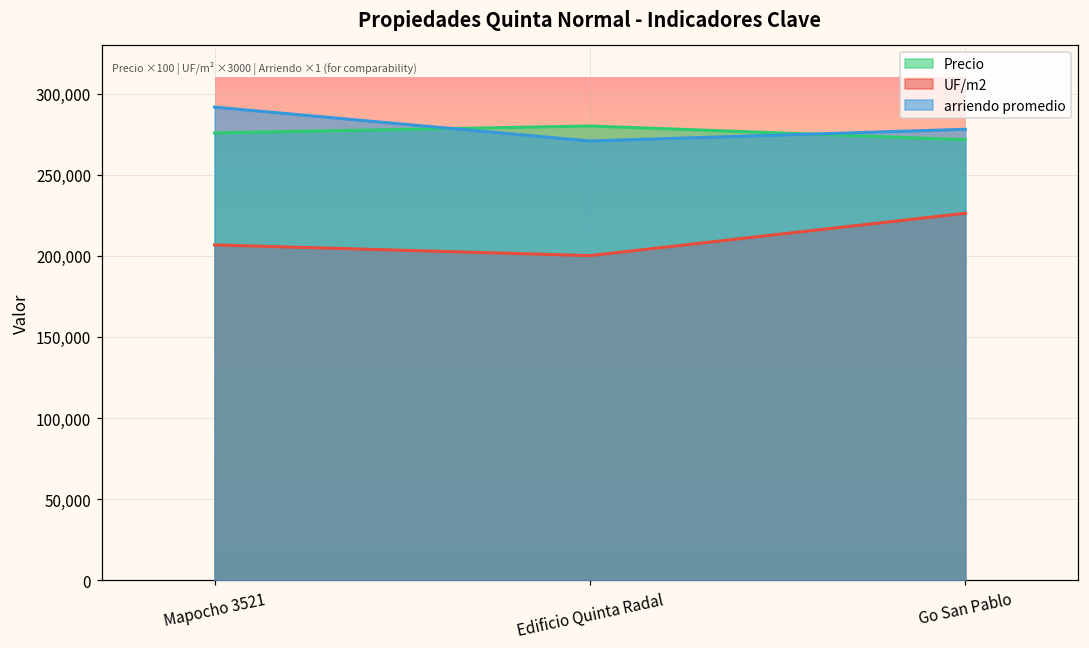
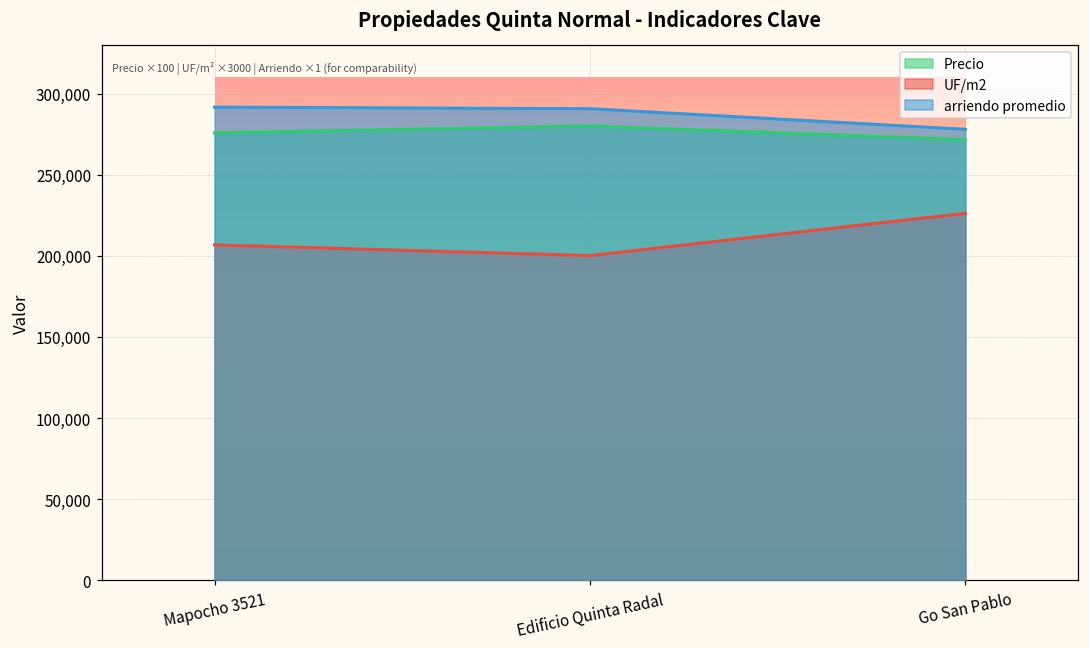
arriendo promedio, Edificio Quinta Radal: 271,000 -> 291,000
